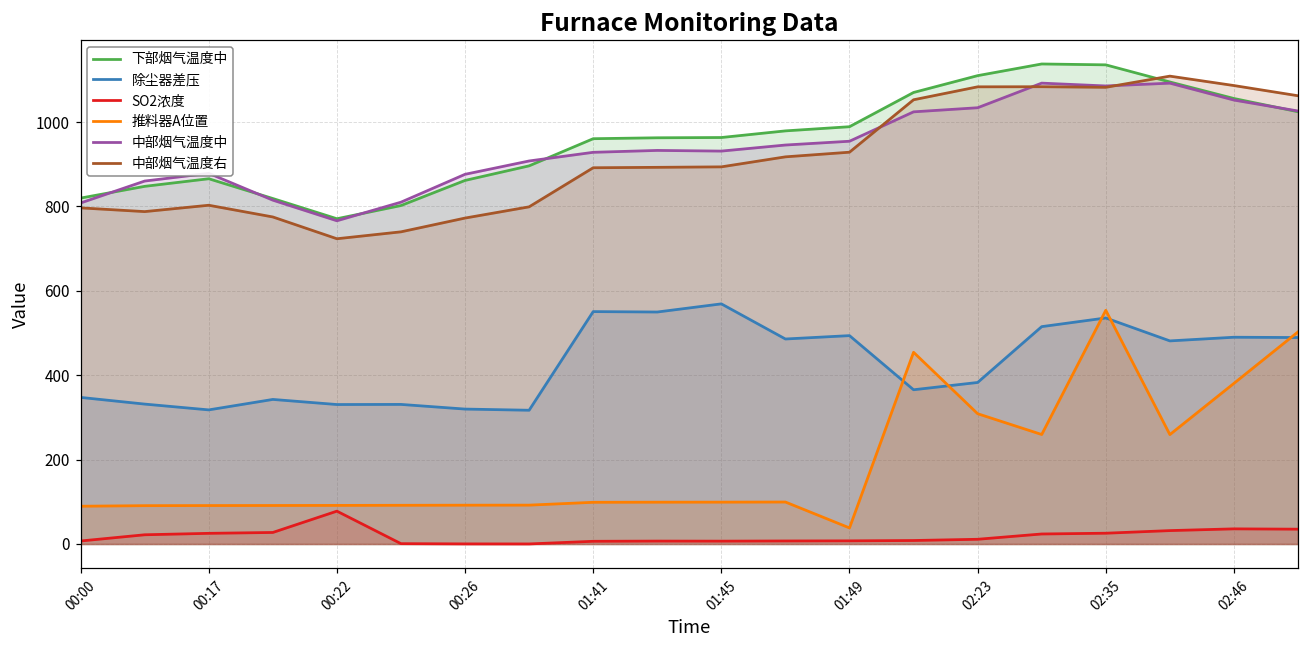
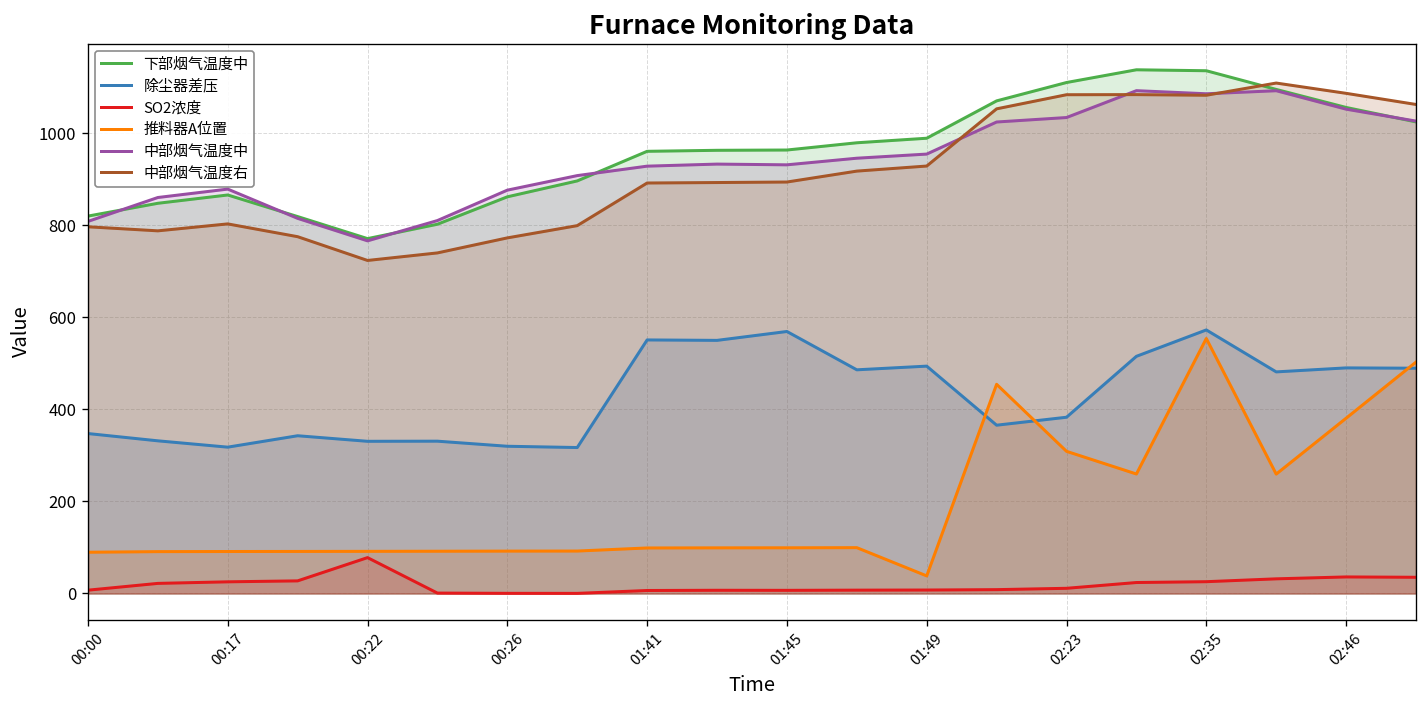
除尘器差压, 02:35: 540 -> 570
